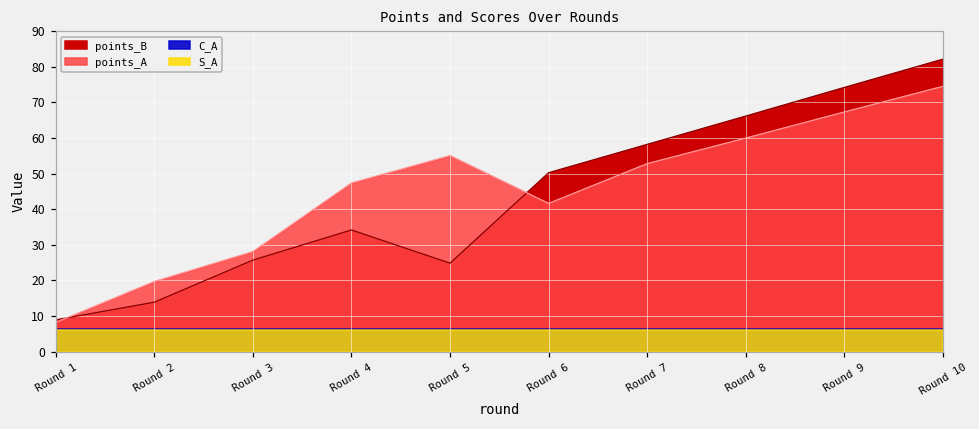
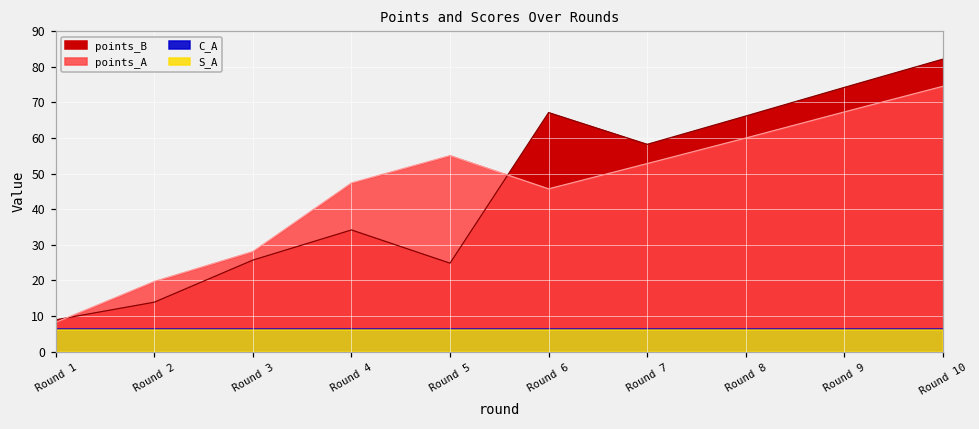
points_B, Round 6: 50 -> 67
points_A, Round 6: 42 -> 46
